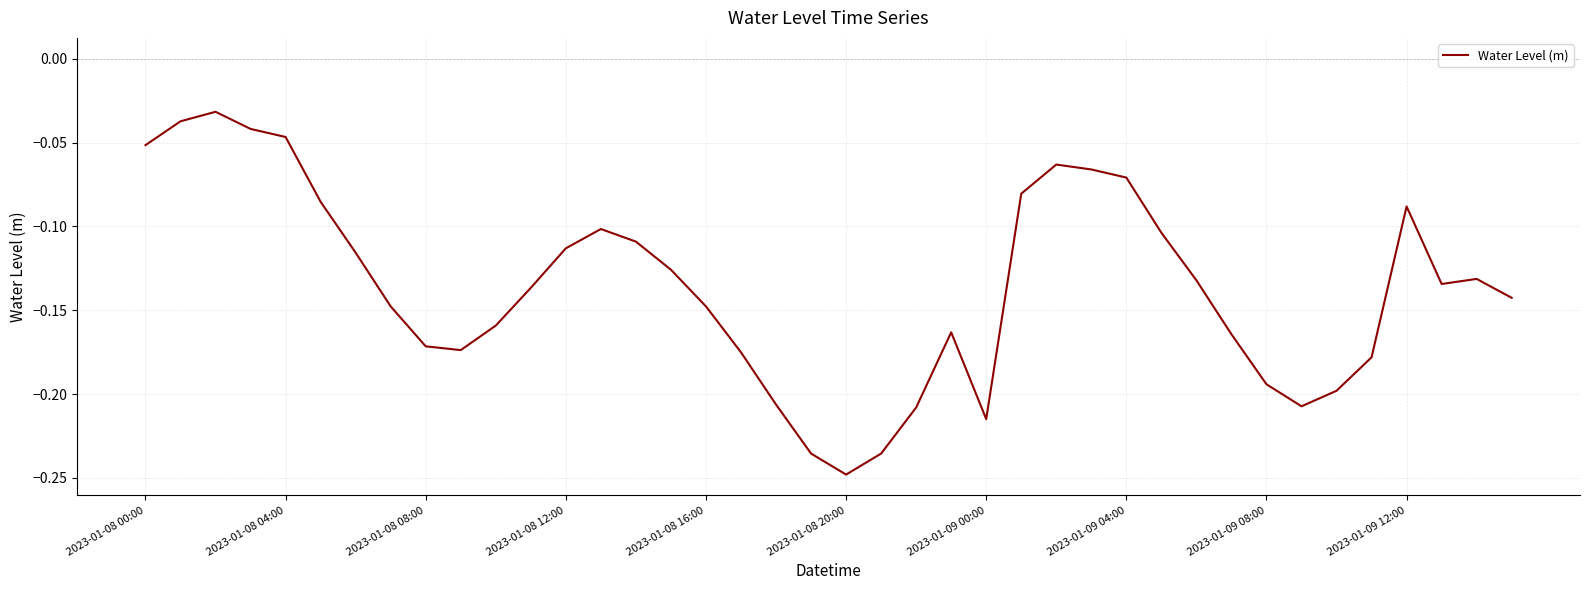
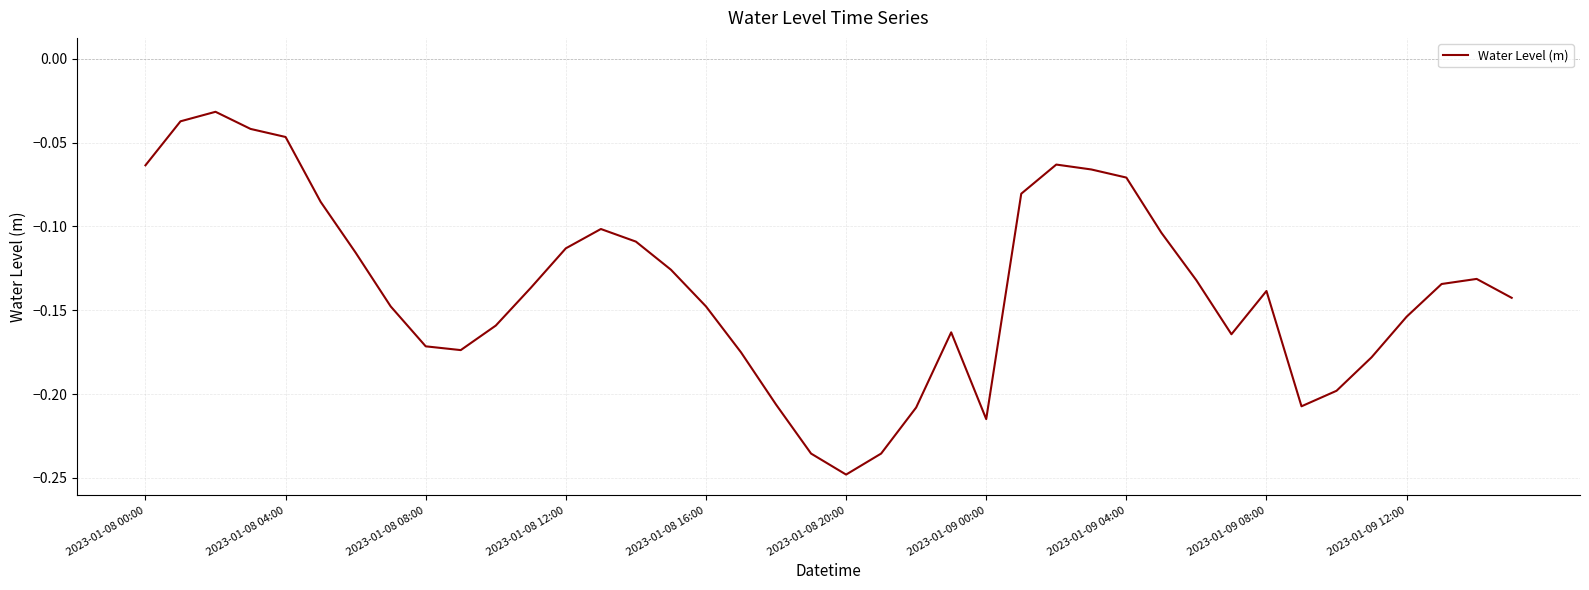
2023-01-08 00:00: -0.052 -> -0.064
2023-01-09 08:00: -0.194 -> -0.139
2023-01-09 12:00: -0.088 -> -0.154
